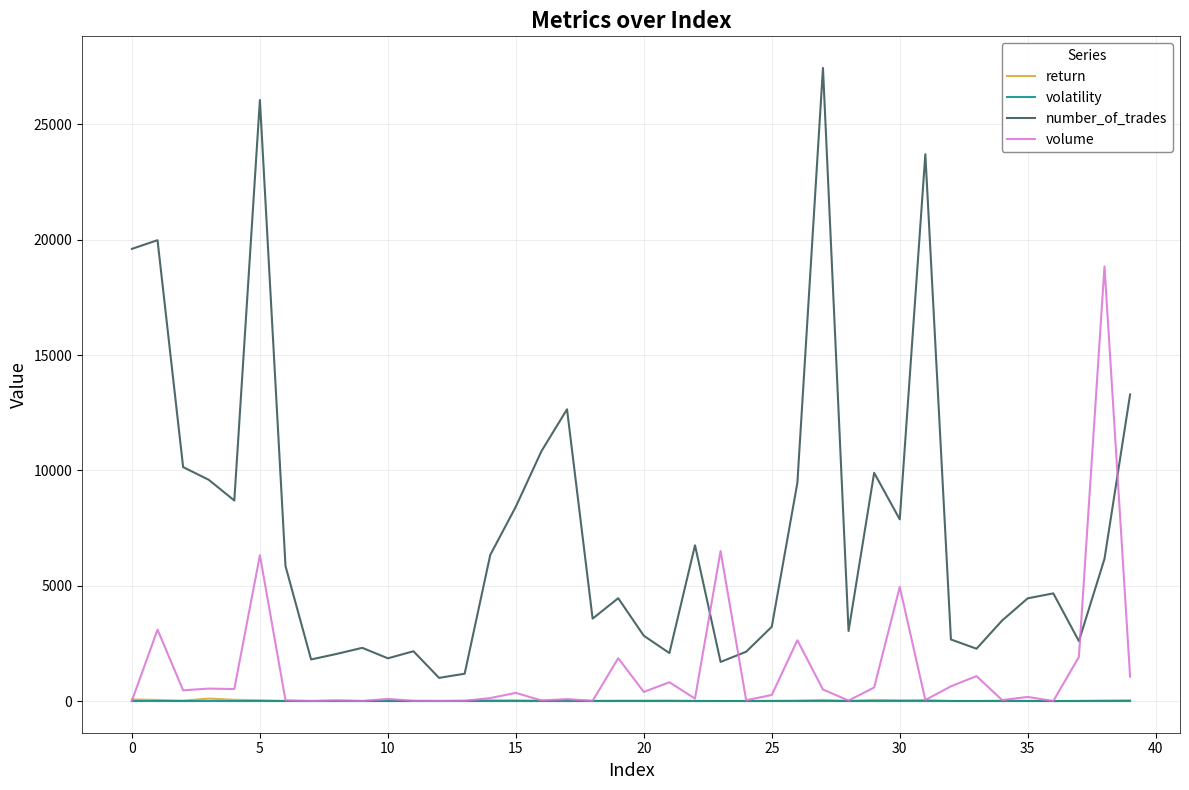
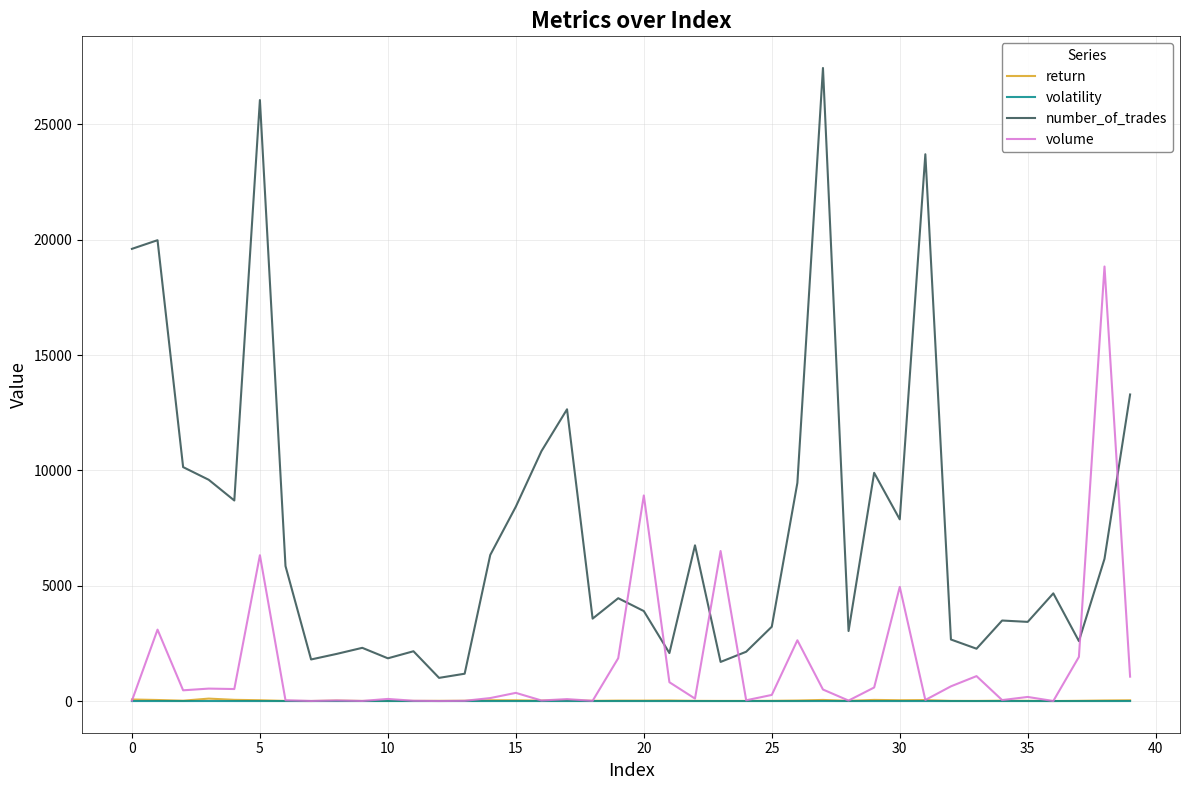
number_of_trades, 20: 2800 -> 3900
volume, 20: 400 -> 8900
number_of_trades, 35: 4500 -> 3400
